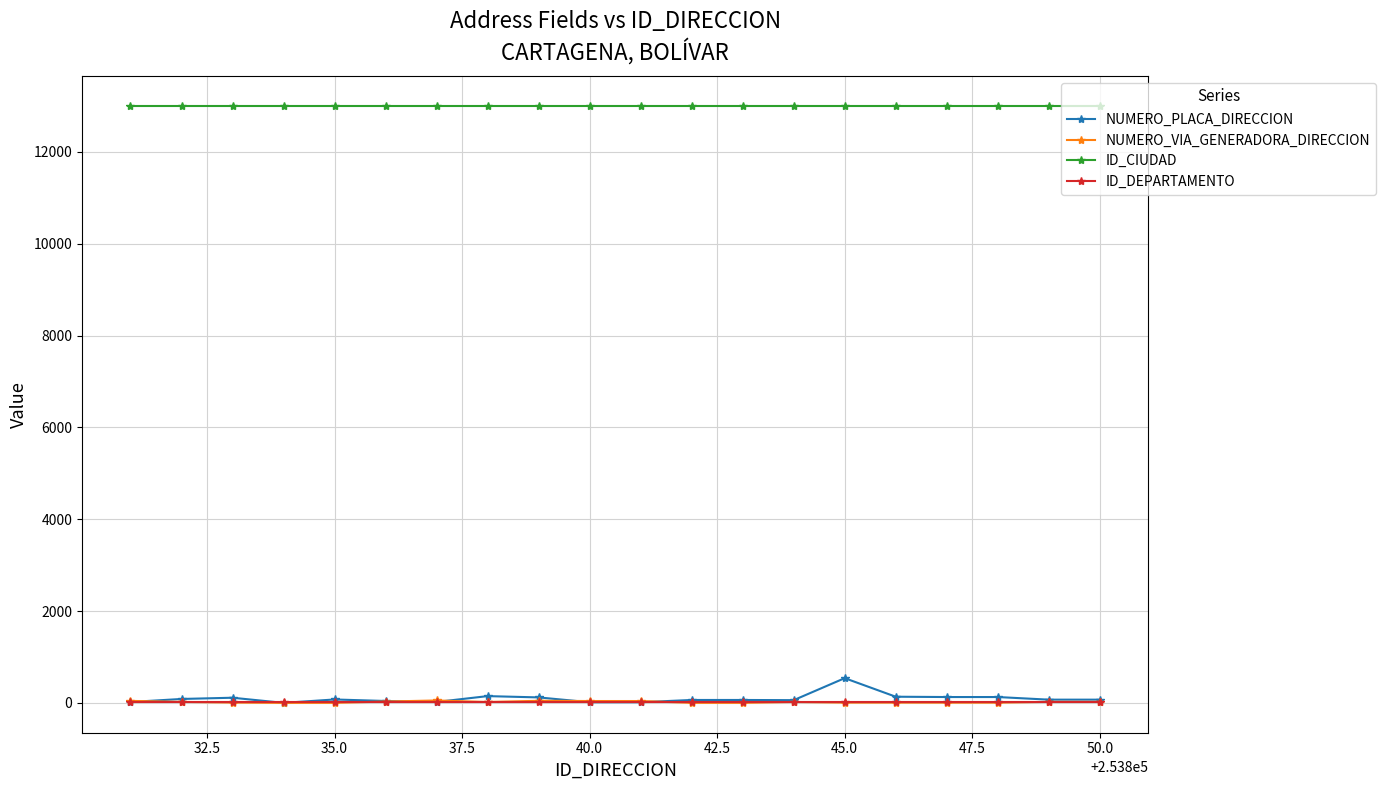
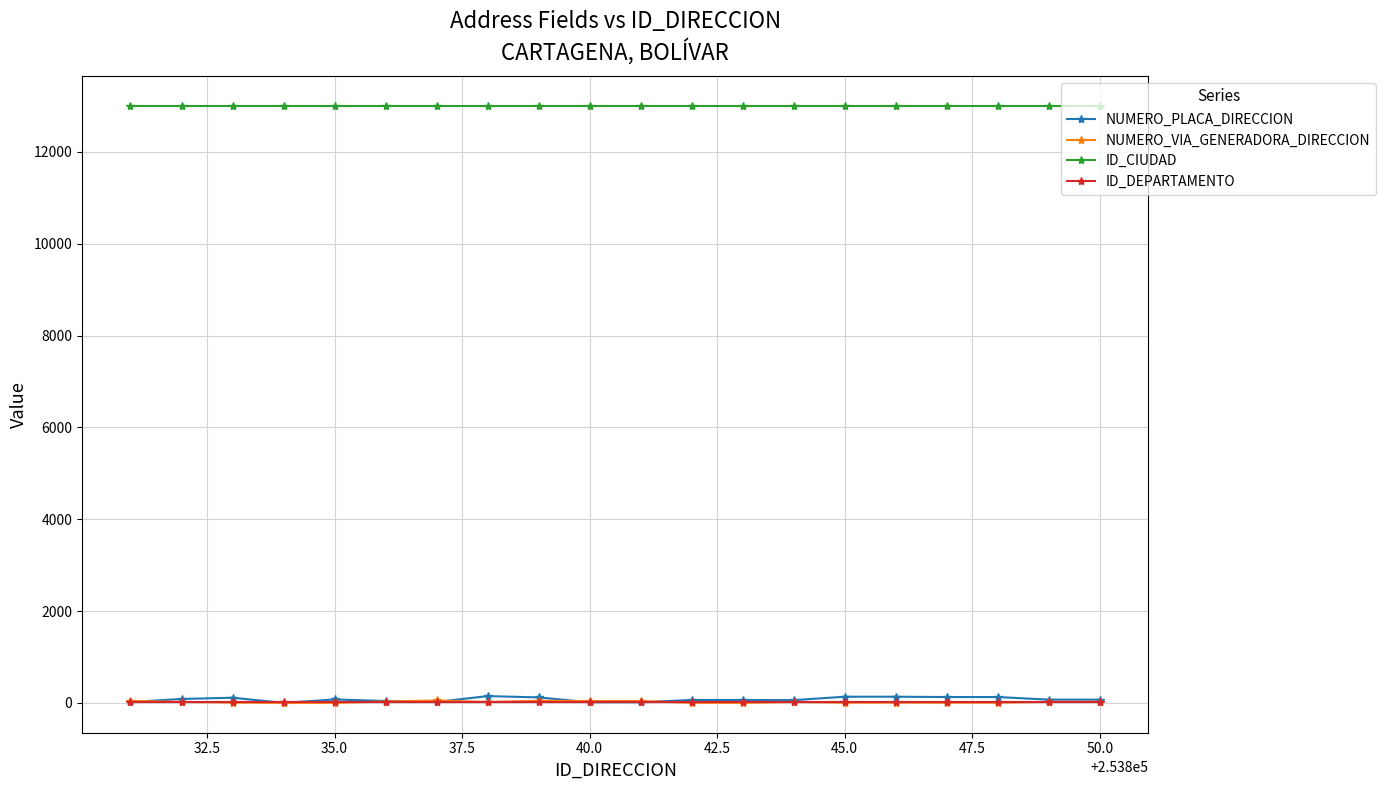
NUMERO_PLACA_DIRECCION, 45.0: 500 -> 100
